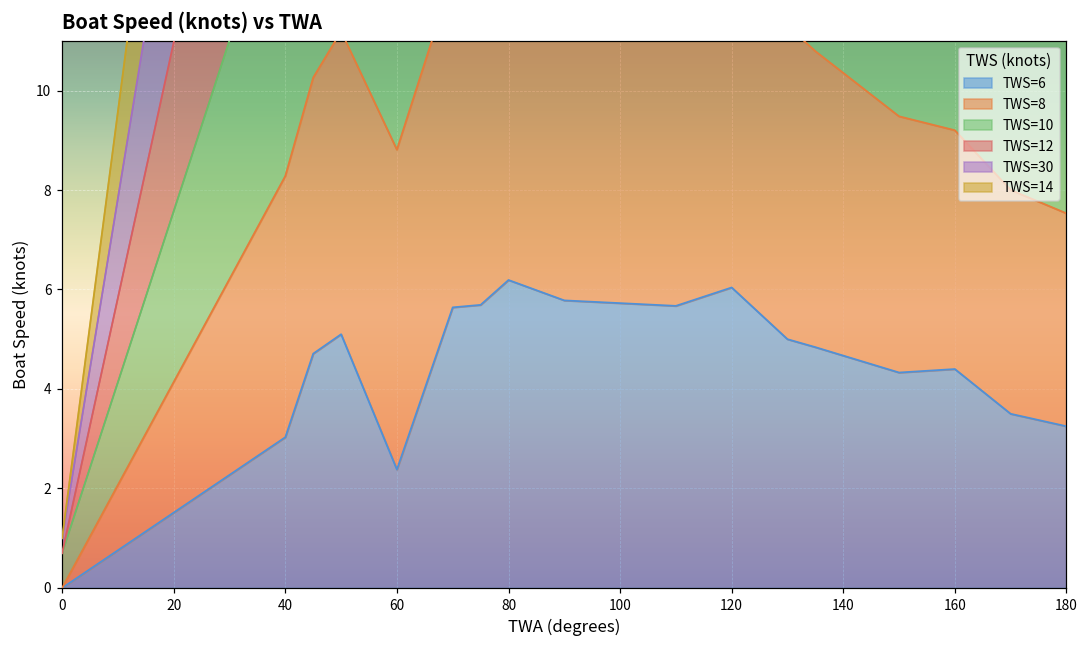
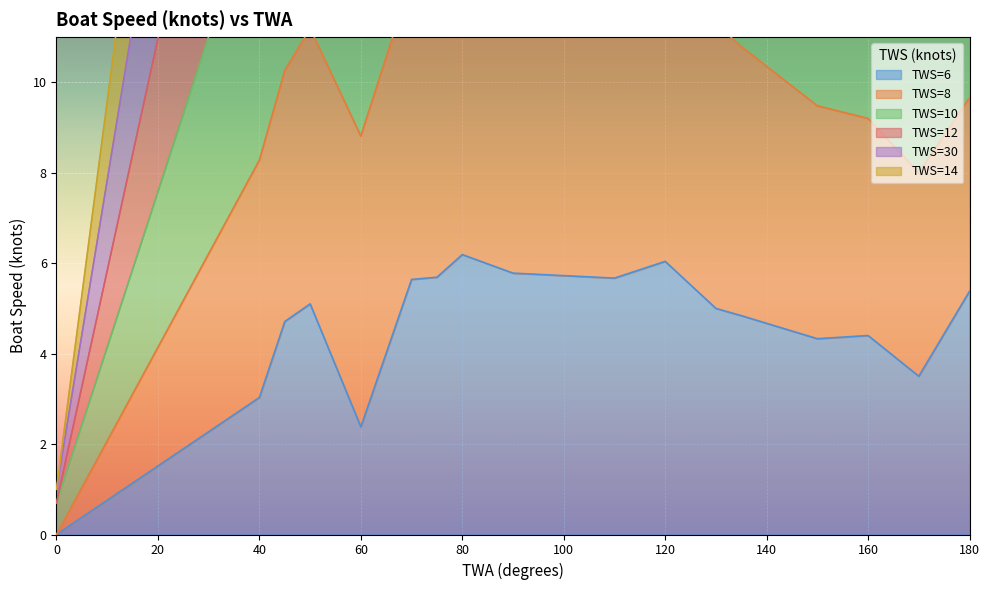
TWS=6, 180: 3.3 -> 5.4
